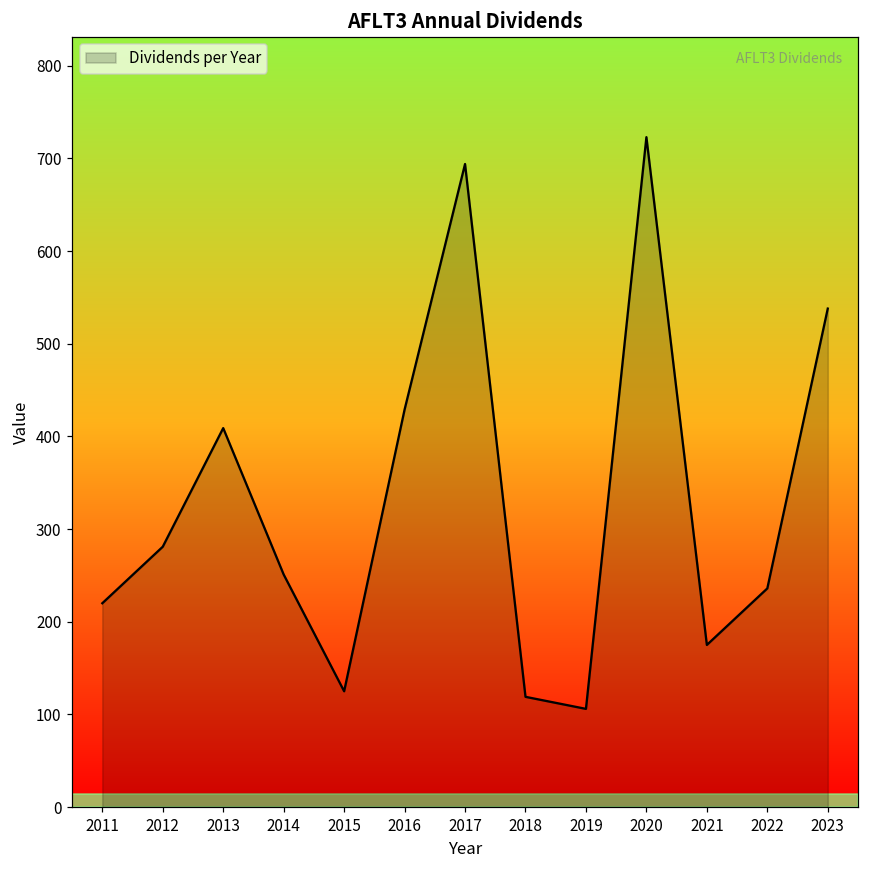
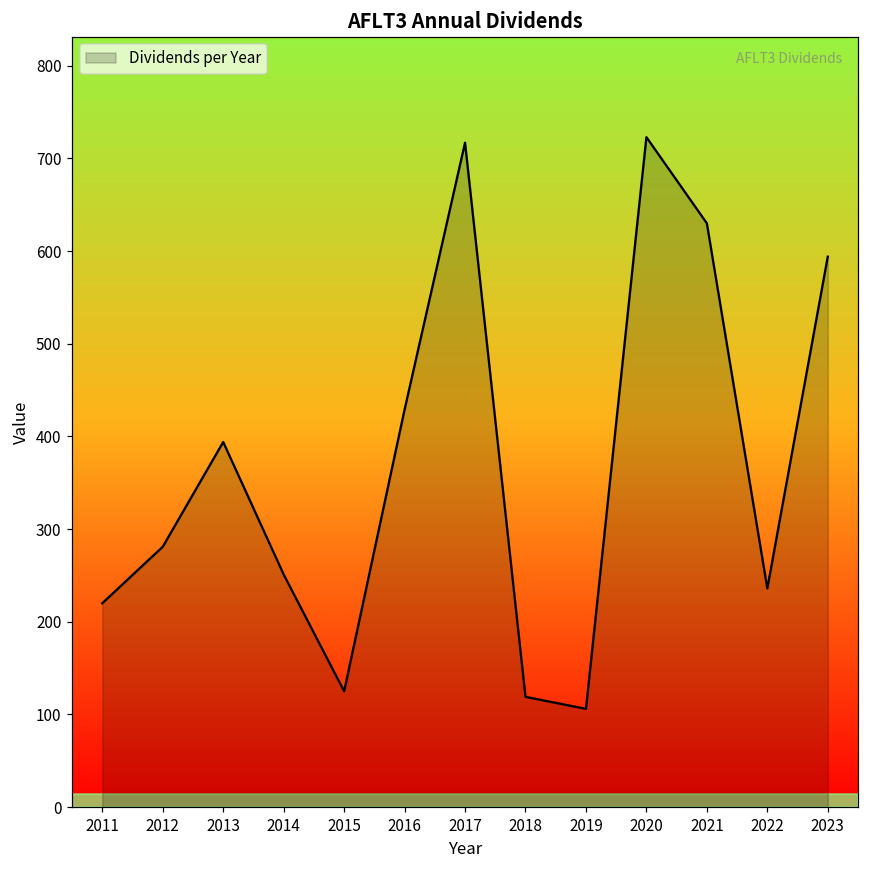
2013: 410 -> 390
2017: 690 -> 720
2021: 180 -> 630
2023: 540 -> 590
